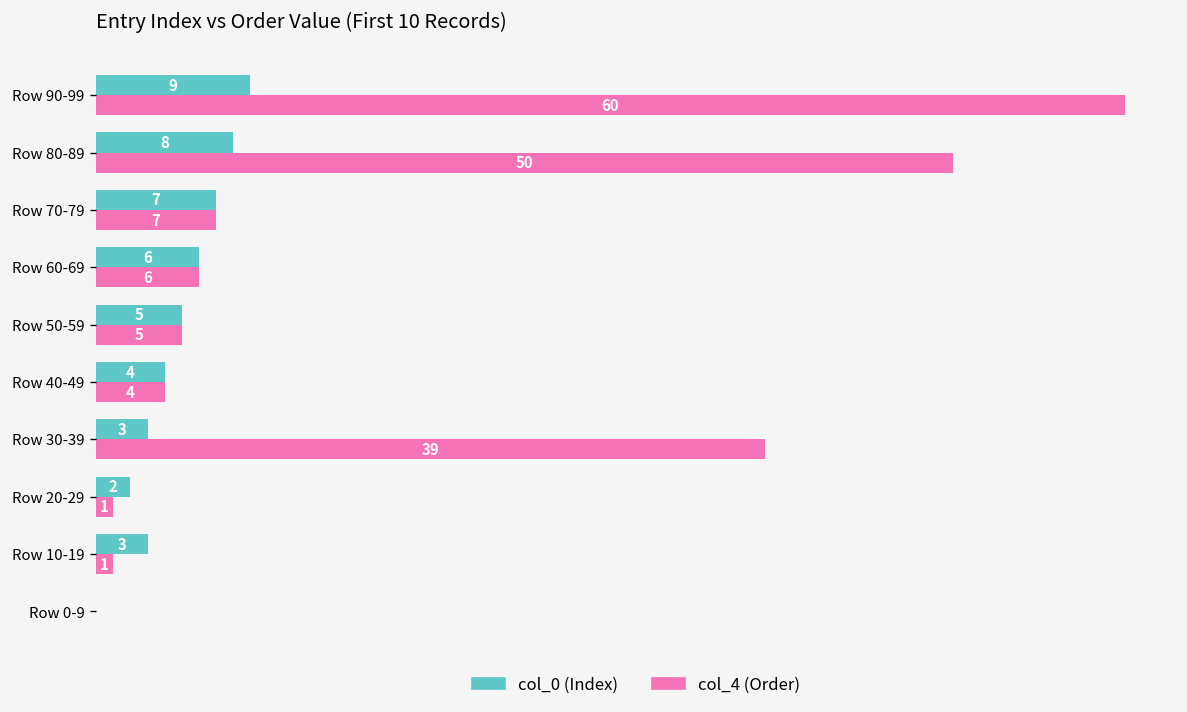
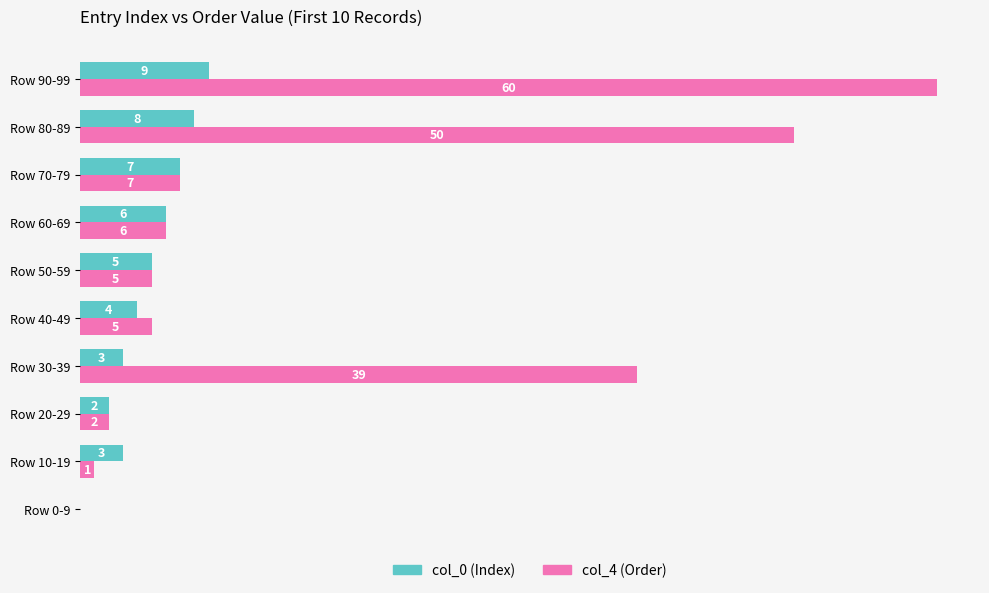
col_4 (Order), Row 40-49: 4 -> 5
col_4 (Order), Row 20-29: 1 -> 2
